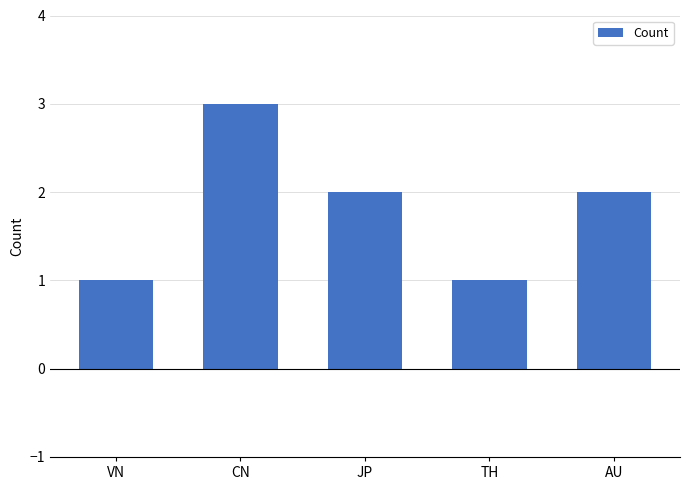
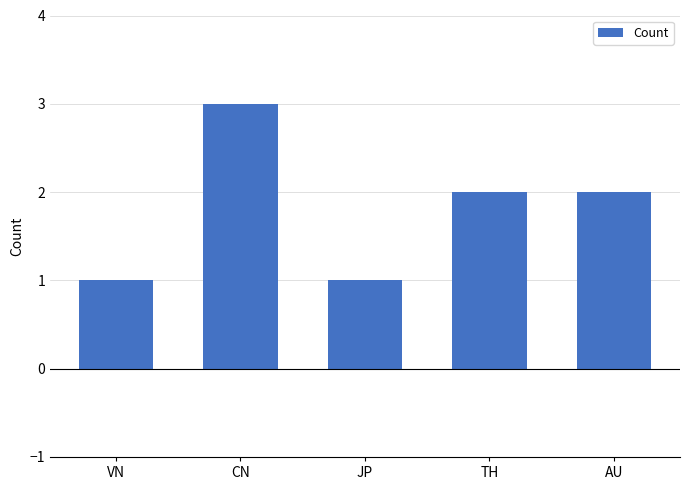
JP: 2 -> 1
TH: 1 -> 2
